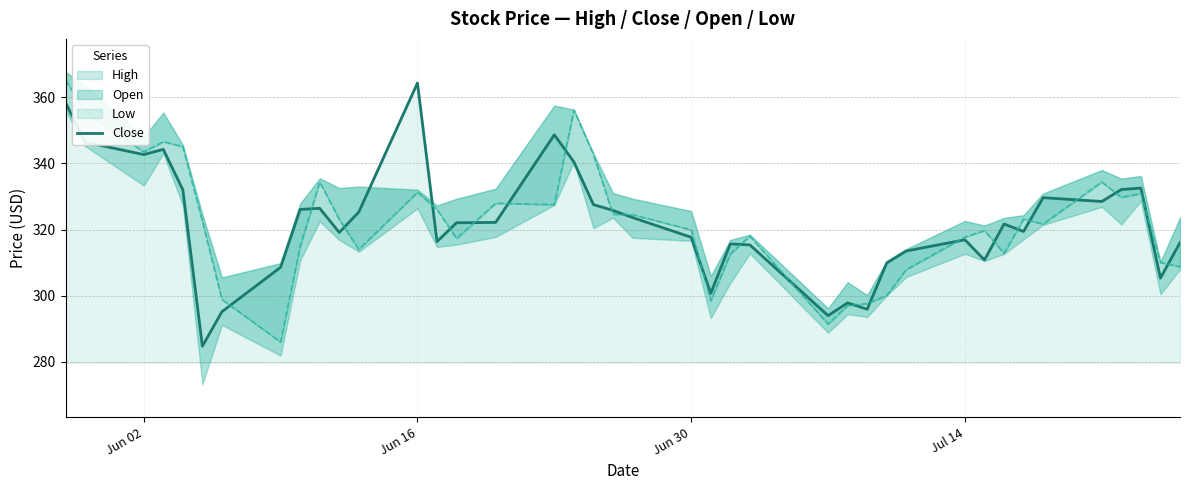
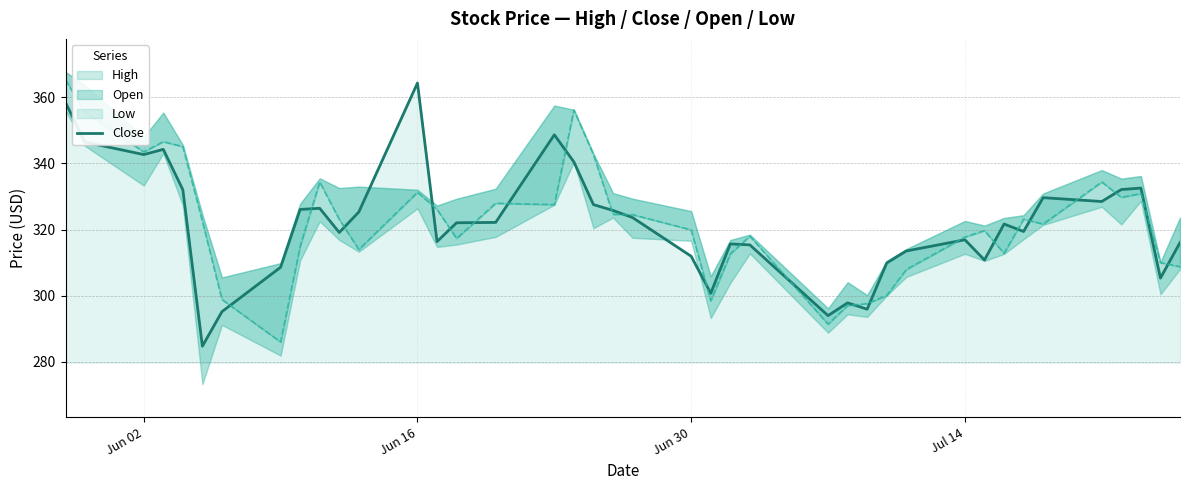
Close, Jun 30: 318 -> 312
